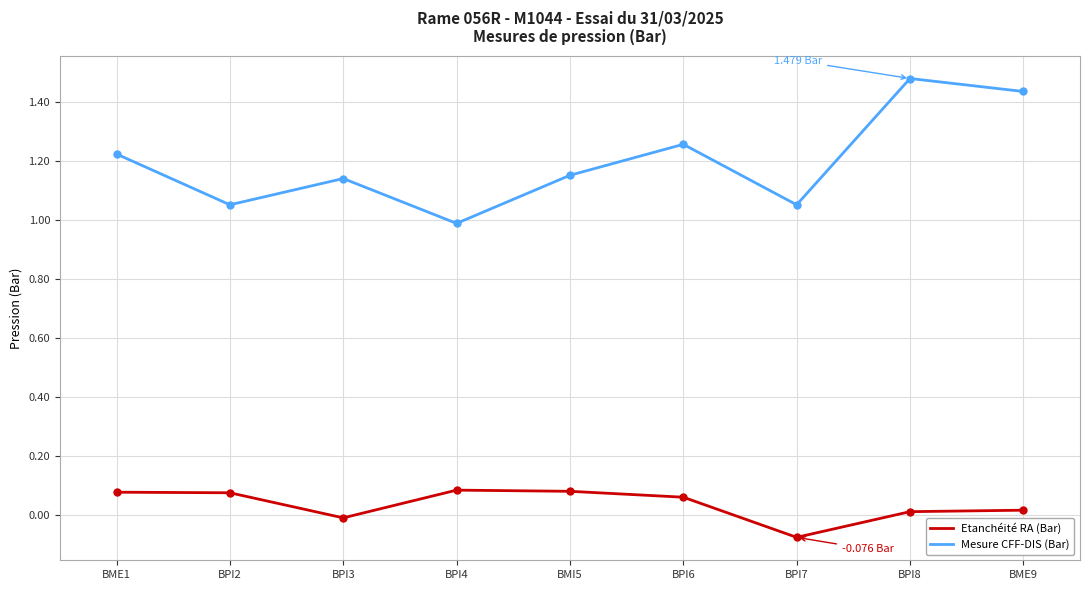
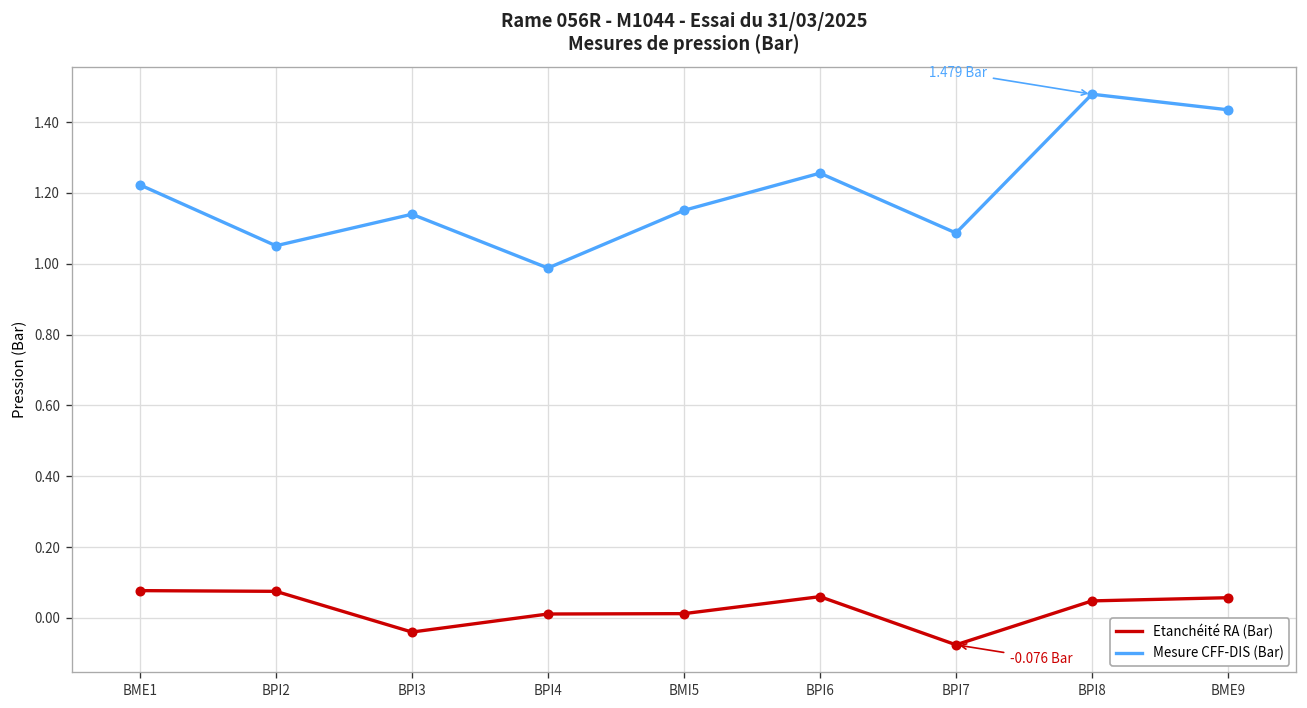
Etanchéité RA (Bar), BPI3: -0.01 -> -0.04
Etanchéité RA (Bar), BPI4: 0.08 -> 0.01
Etanchéité RA (Bar), BMI5: 0.08 -> 0.01
Mesure CFF-DIS (Bar), BPI7: 1.05 -> 1.09
Etanchéité RA (Bar), BPI8: 0.01 -> 0.05
Etanchéité RA (Bar), BME9: 0.02 -> 0.06
